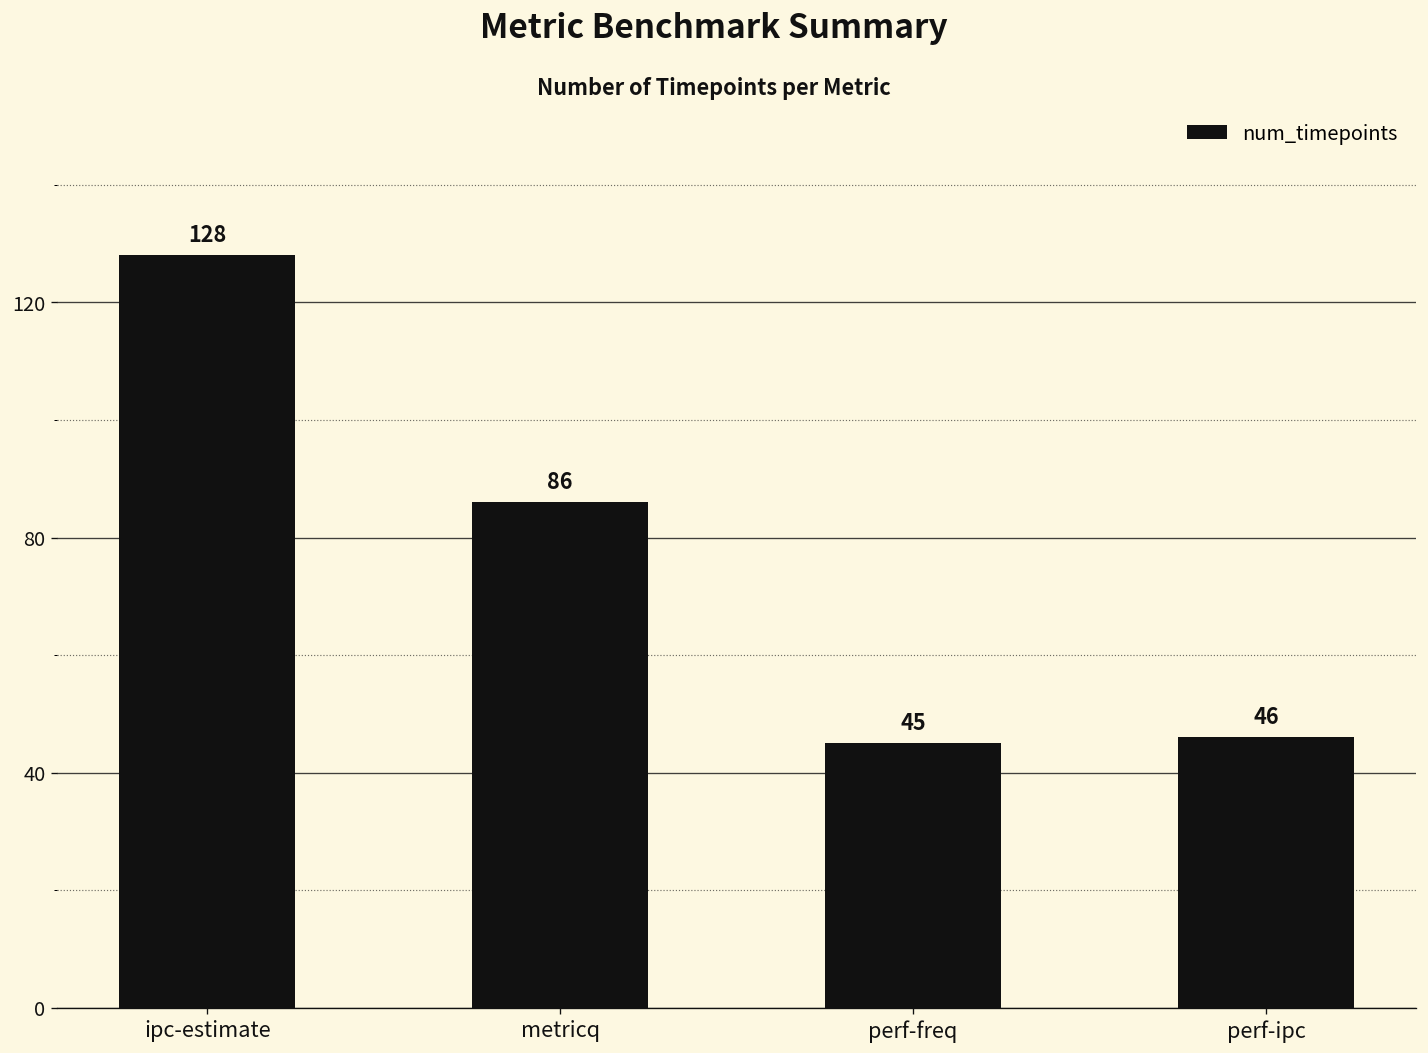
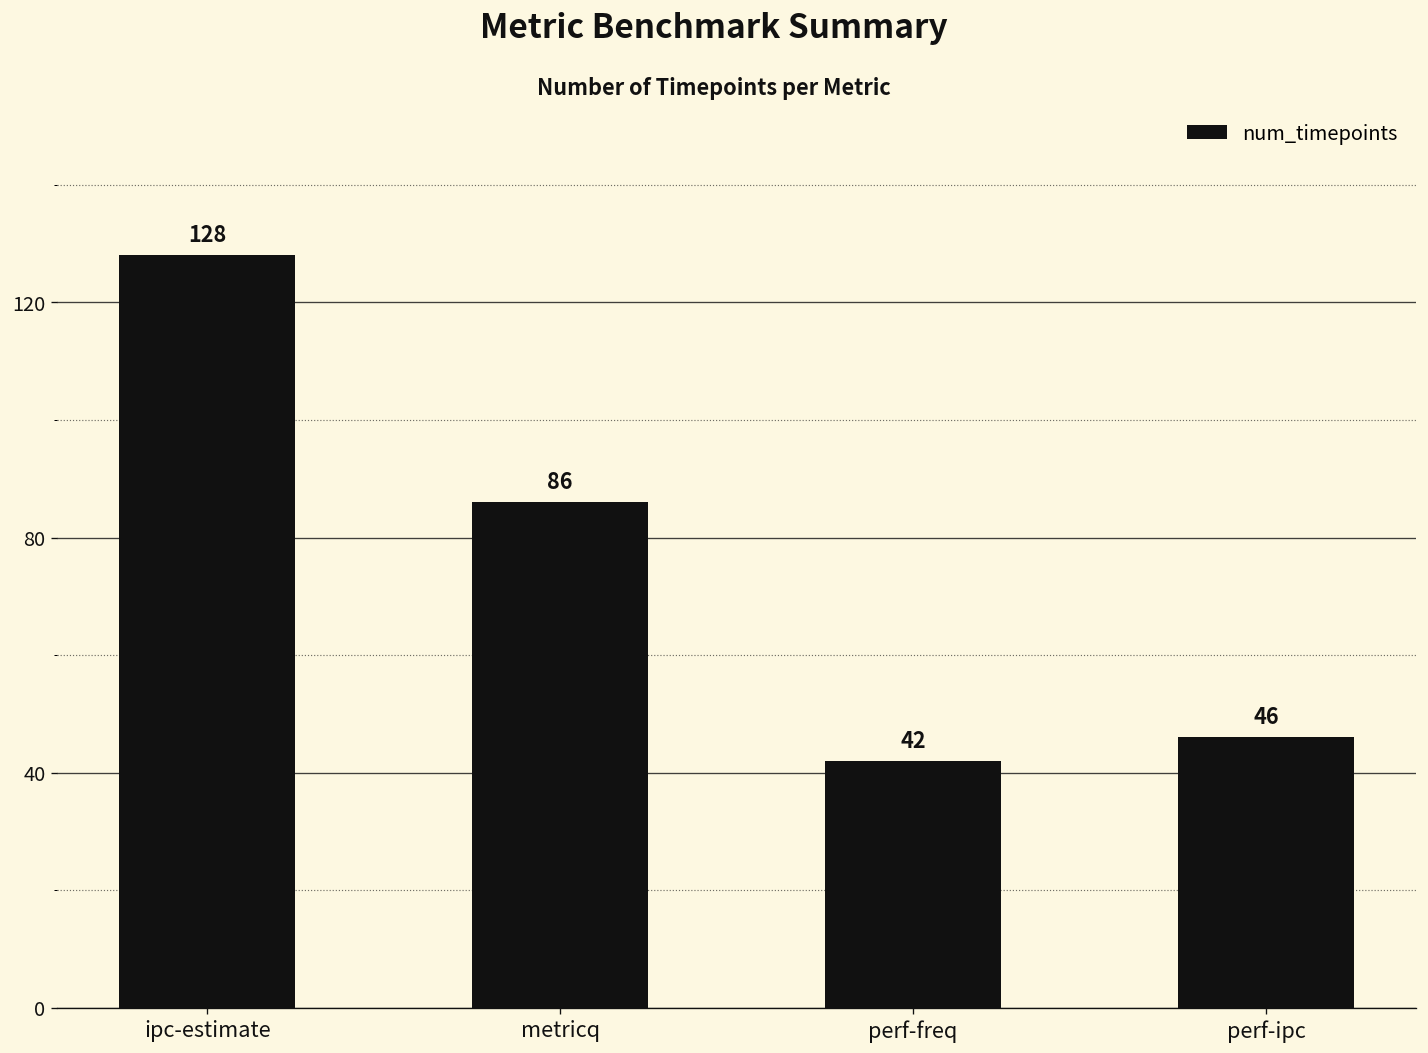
perf-freq: 45 -> 42
